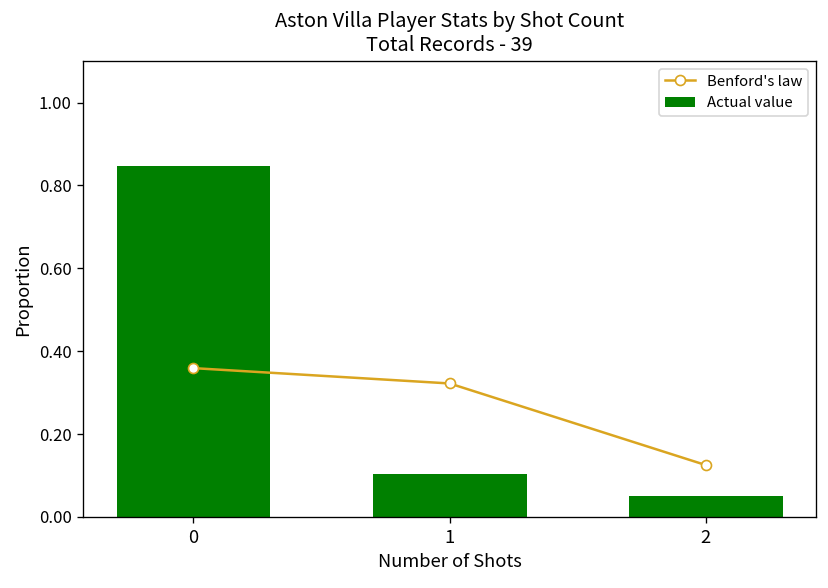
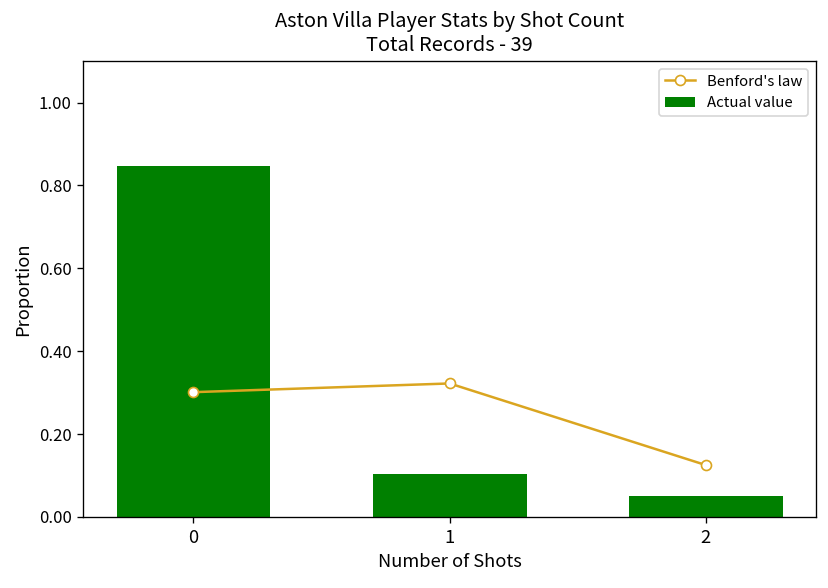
Benford's law, 0: 0.36 -> 0.30
